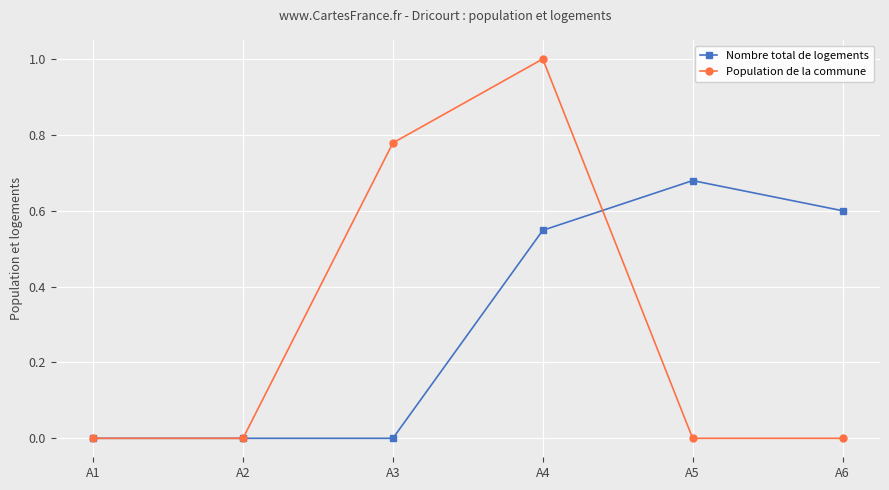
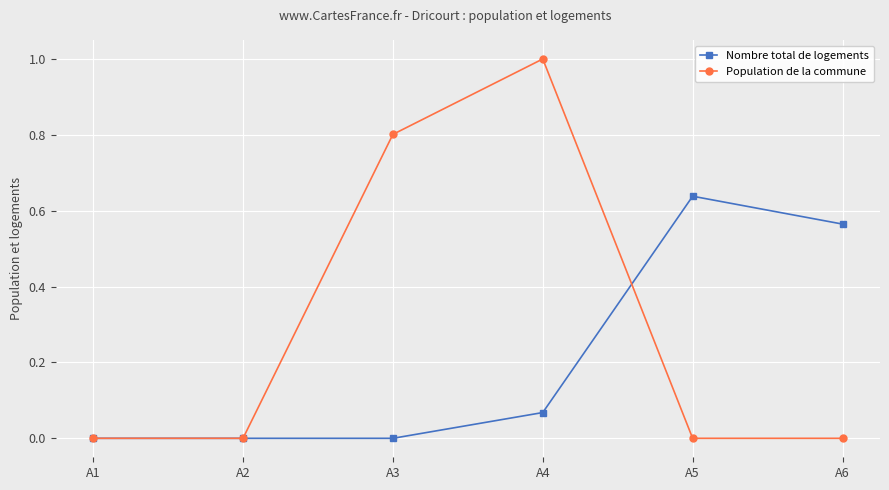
Population de la commune, A3: 0.78 -> 0.80
Nombre total de logements, A4: 0.55 -> 0.07
Nombre total de logements, A5: 0.68 -> 0.64
Nombre total de logements, A6: 0.60 -> 0.56
